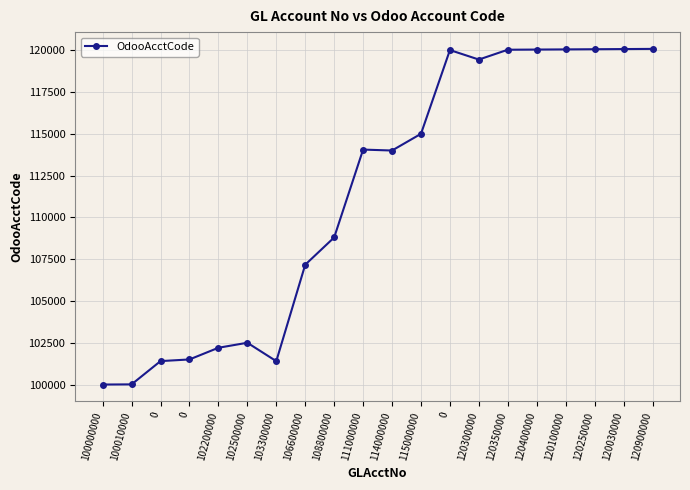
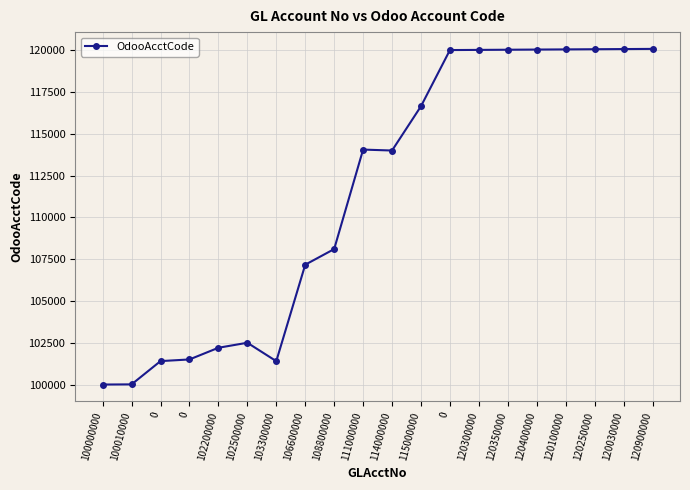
108800000: 108800 -> 108100
115000000: 115000 -> 116700
120300000: 119400 -> 120000
